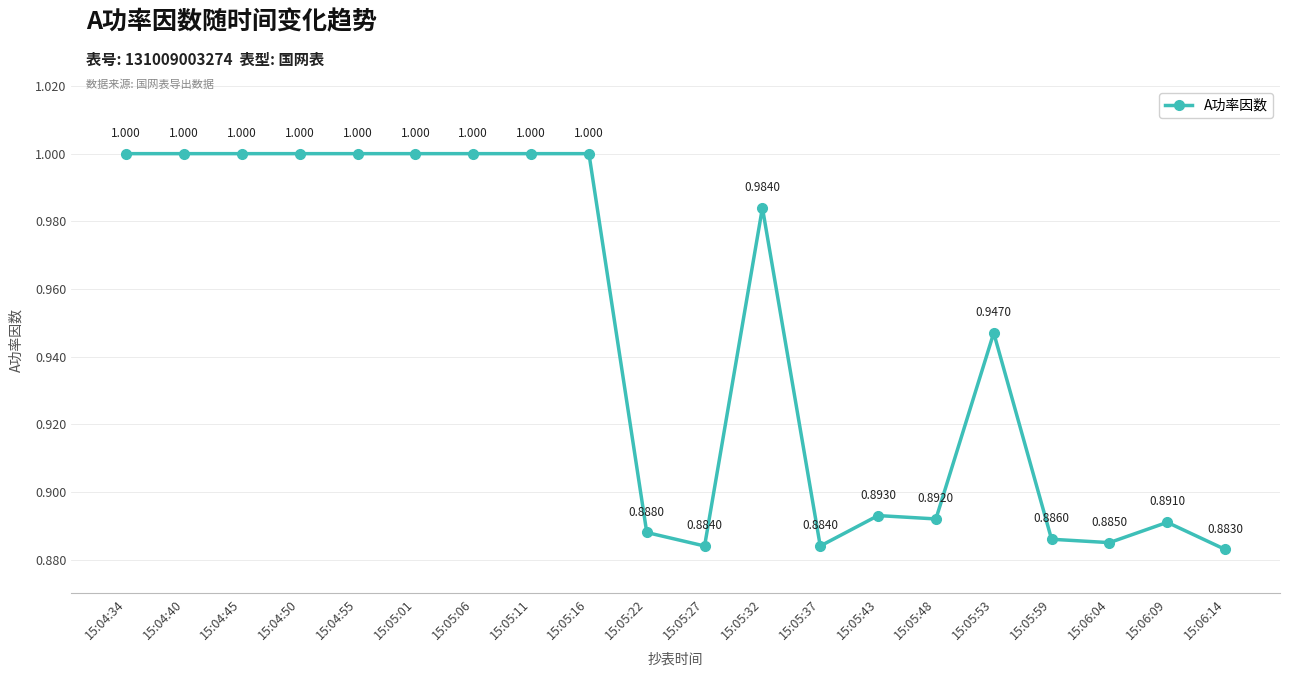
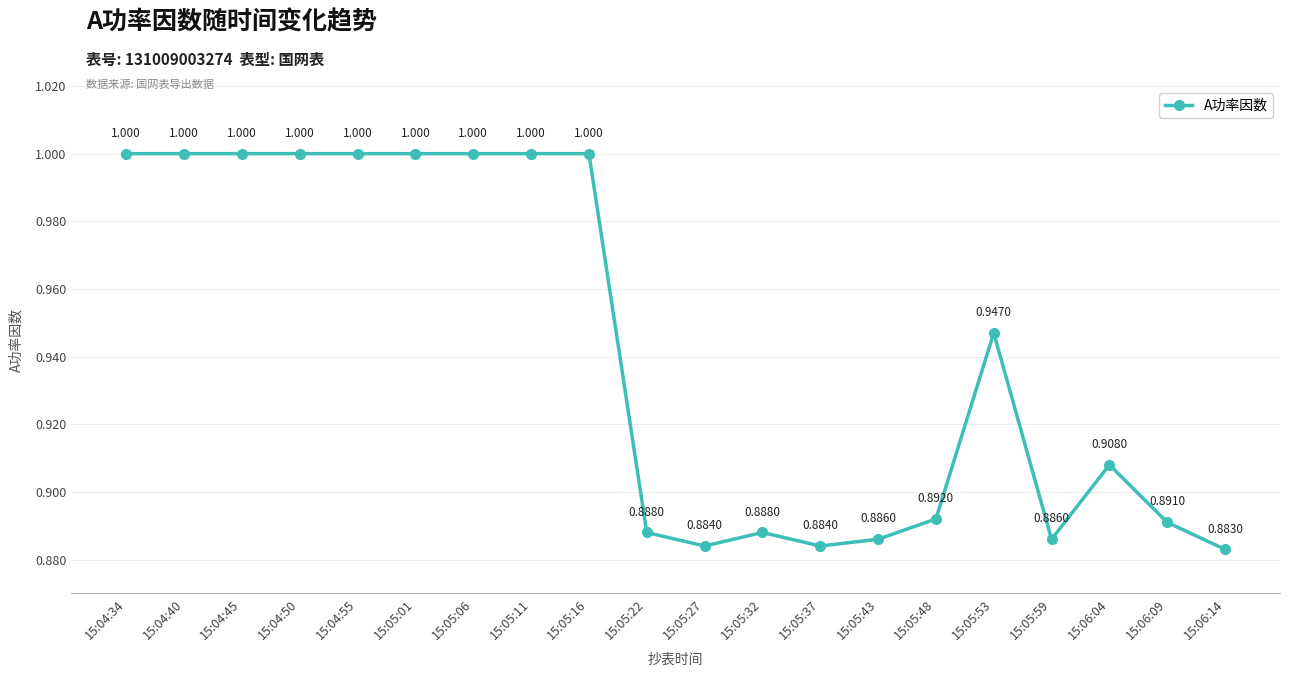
15:05:32: 0.9840 -> 0.8880
15:05:43: 0.8930 -> 0.8860
15:06:04: 0.8850 -> 0.9080
